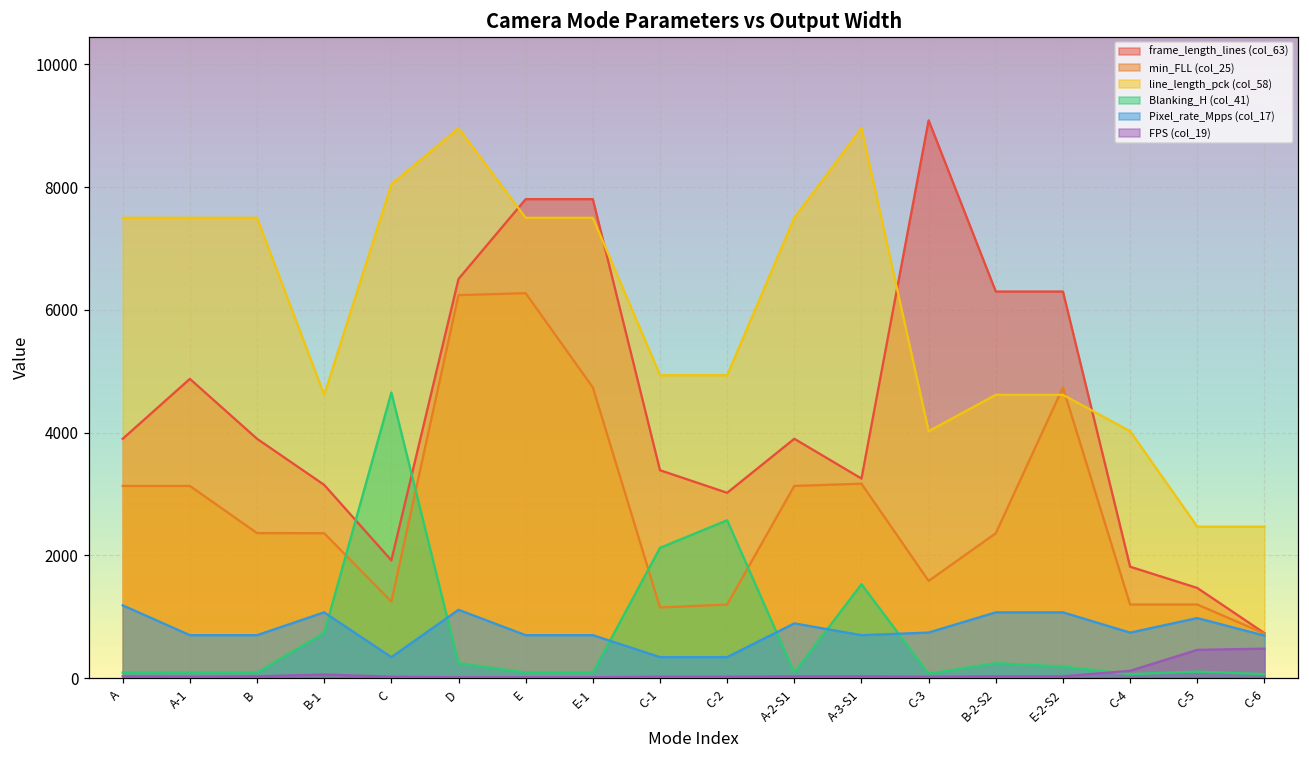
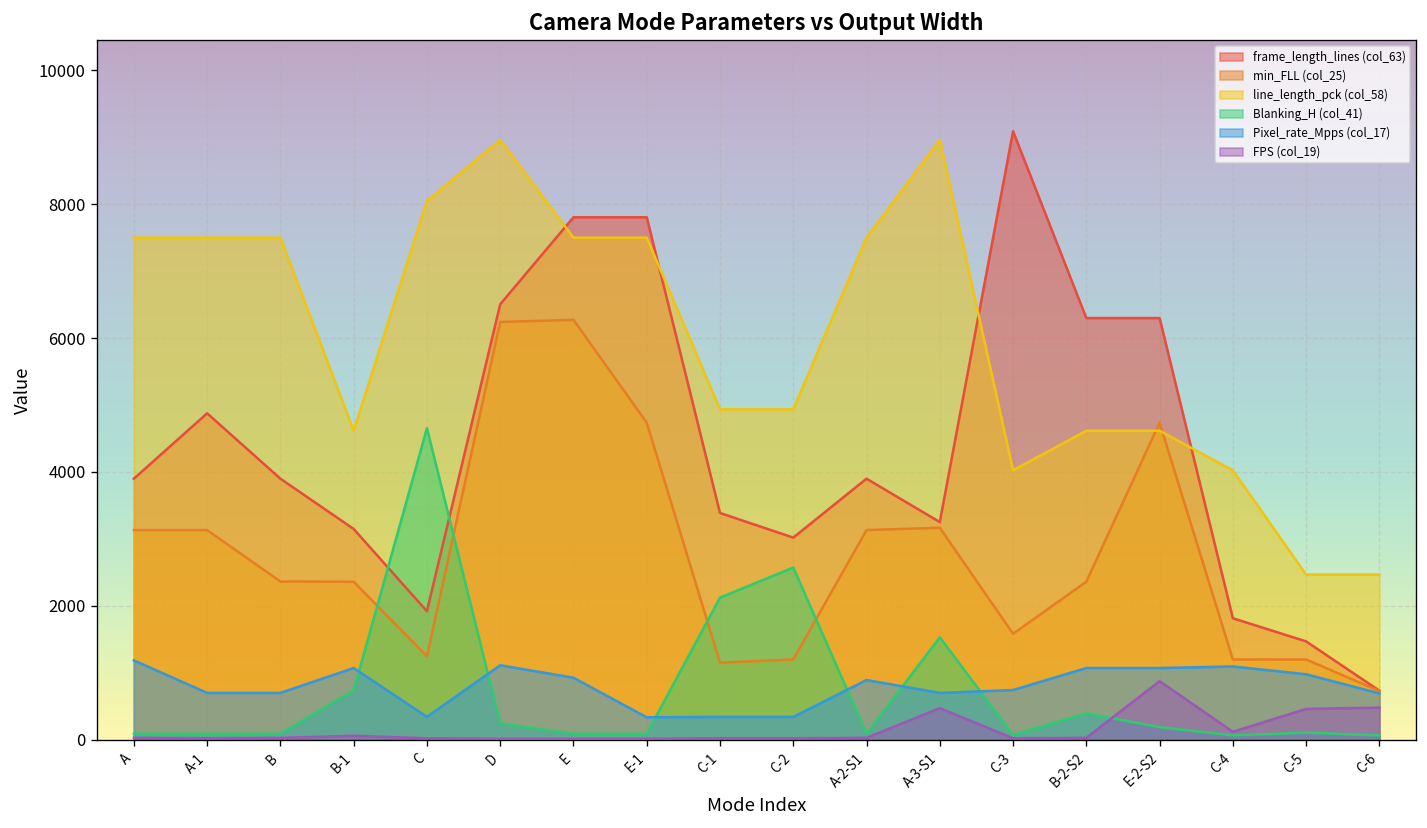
Pixel_rate_Mpps (col_17), E: 700 -> 900
Pixel_rate_Mpps (col_17), E-1: 700 -> 300
FPS (col_19), A-3-S1: 0 -> 500
Blanking_H (col_41), B-2-S2: 200 -> 400
FPS (col_19), E-2-S2: 0 -> 900
Pixel_rate_Mpps (col_17), C-4: 700 -> 1100
